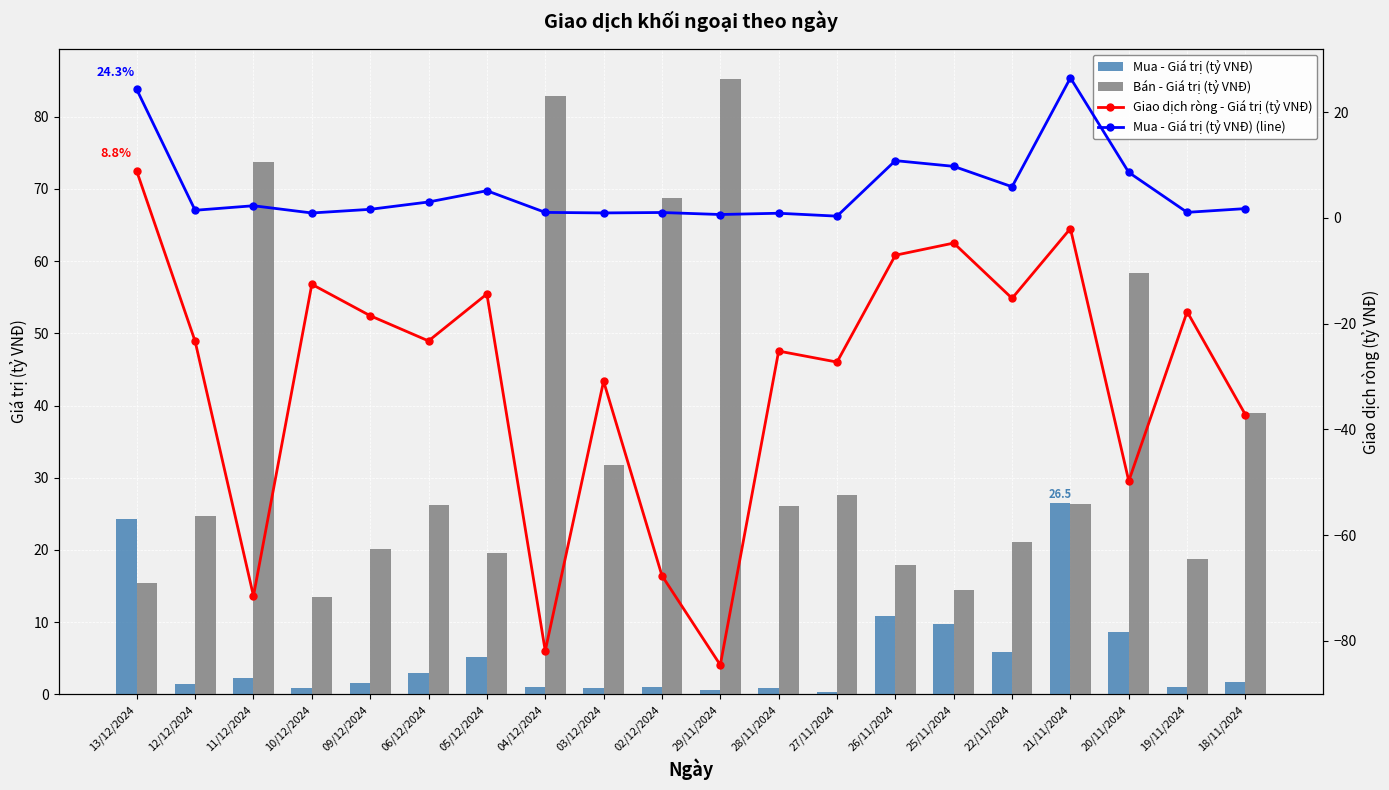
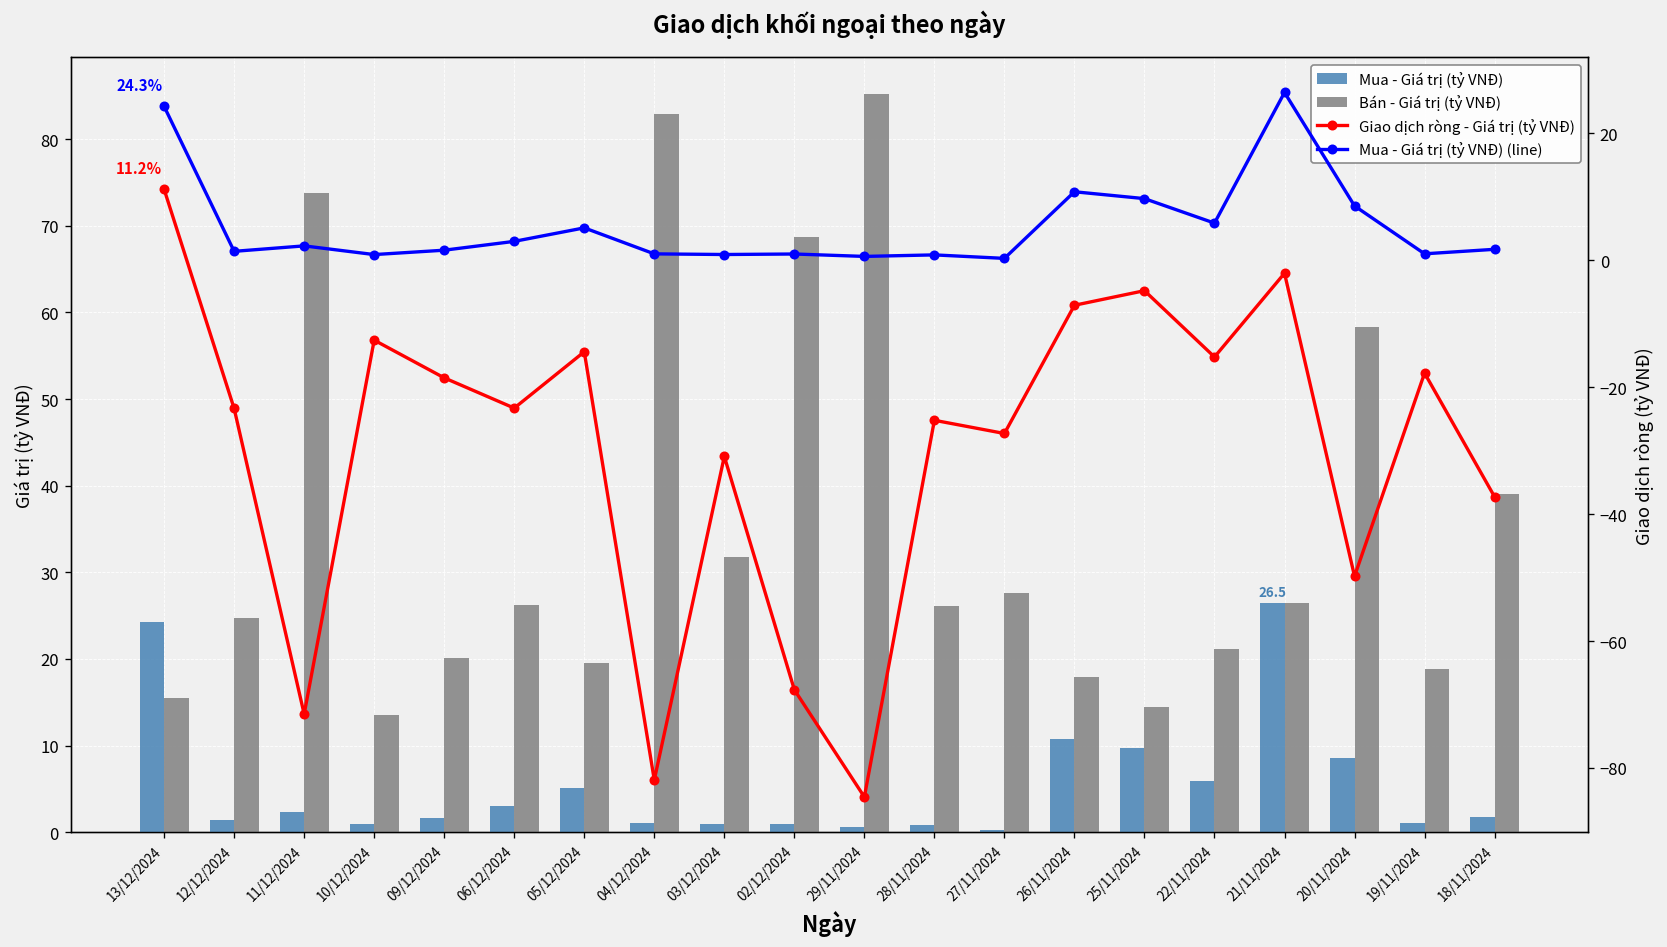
Giao dịch ròng - Giá trị (tỷ VNĐ), 13/12/2024: 8.8% -> 11.2%
